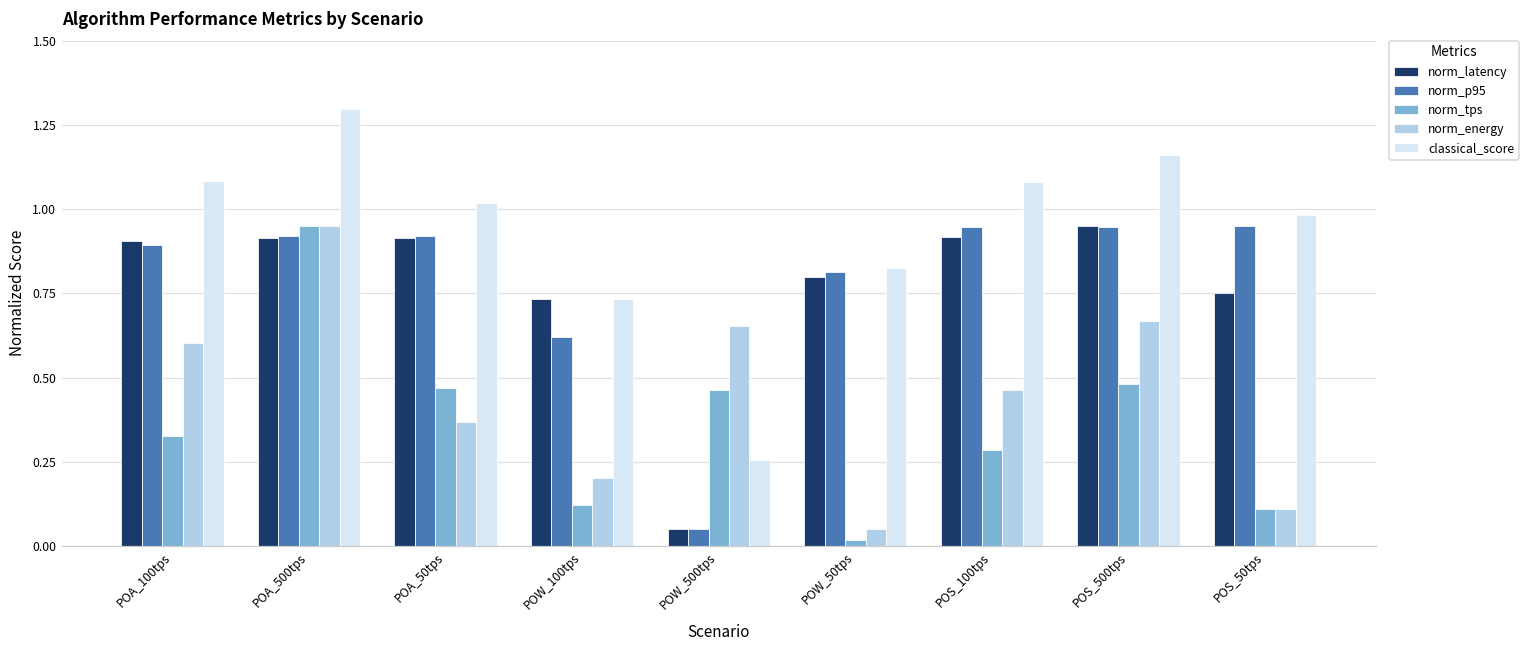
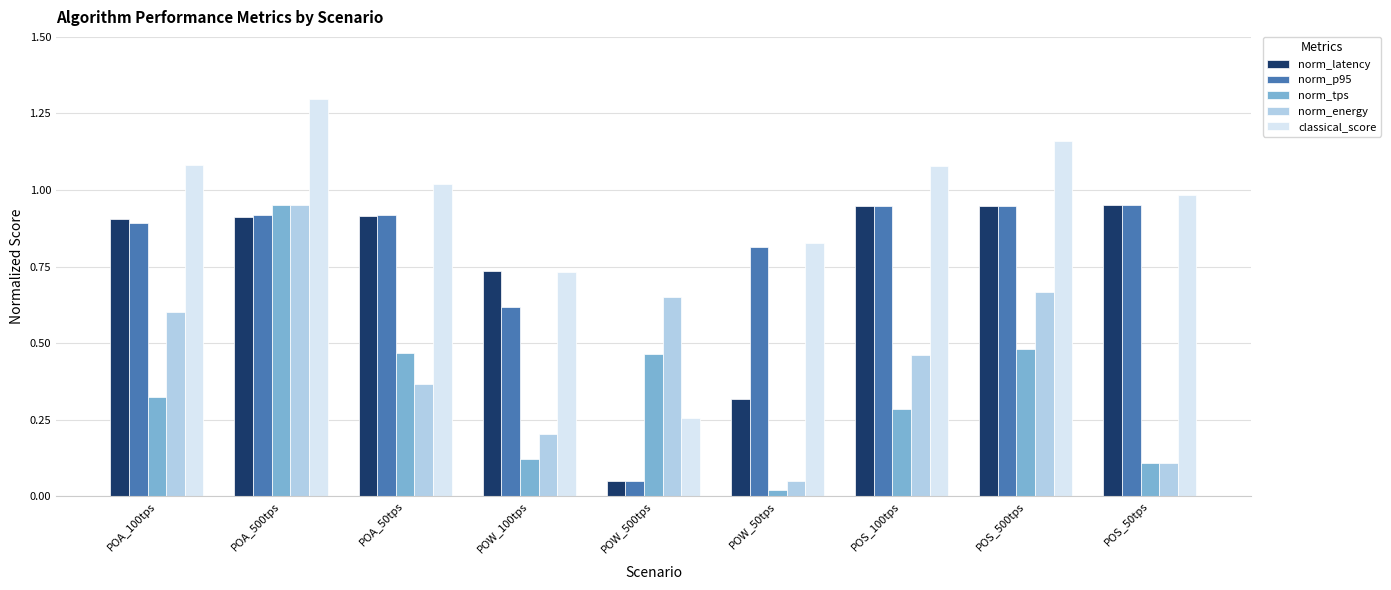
norm_latency, POW_50tps: 0.80 -> 0.32
norm_latency, POS_100tps: 0.92 -> 0.95
norm_latency, POS_50tps: 0.75 -> 0.95
